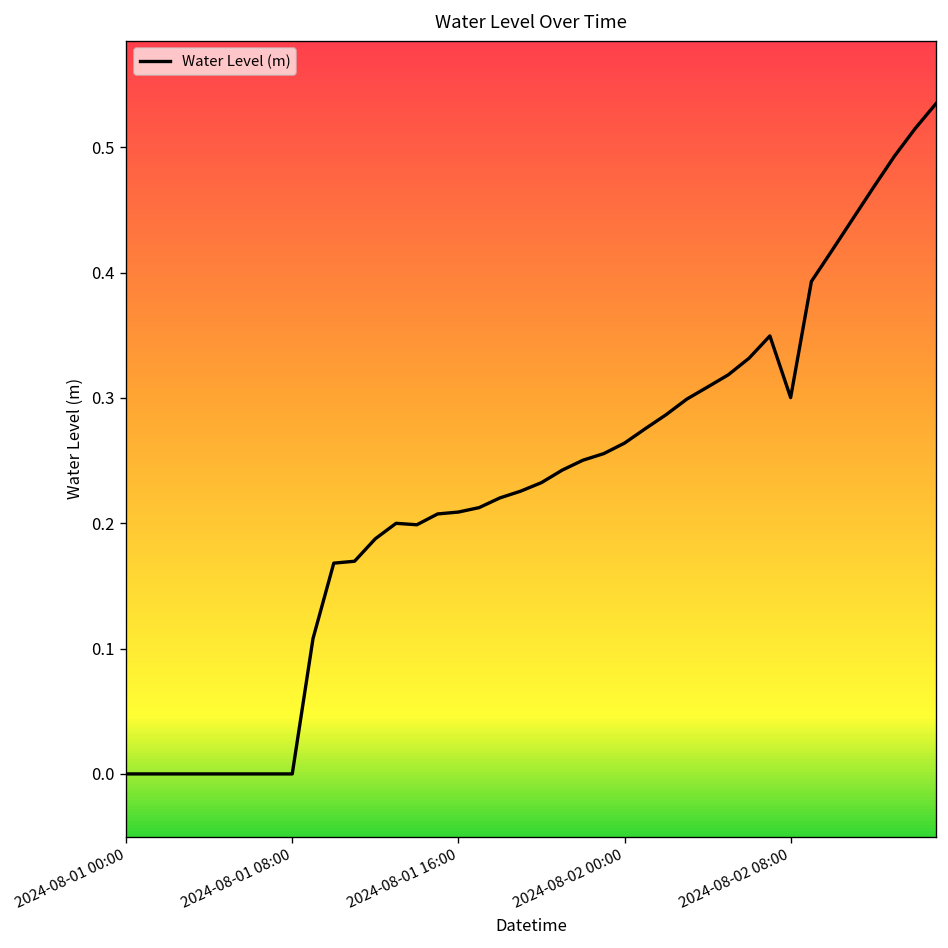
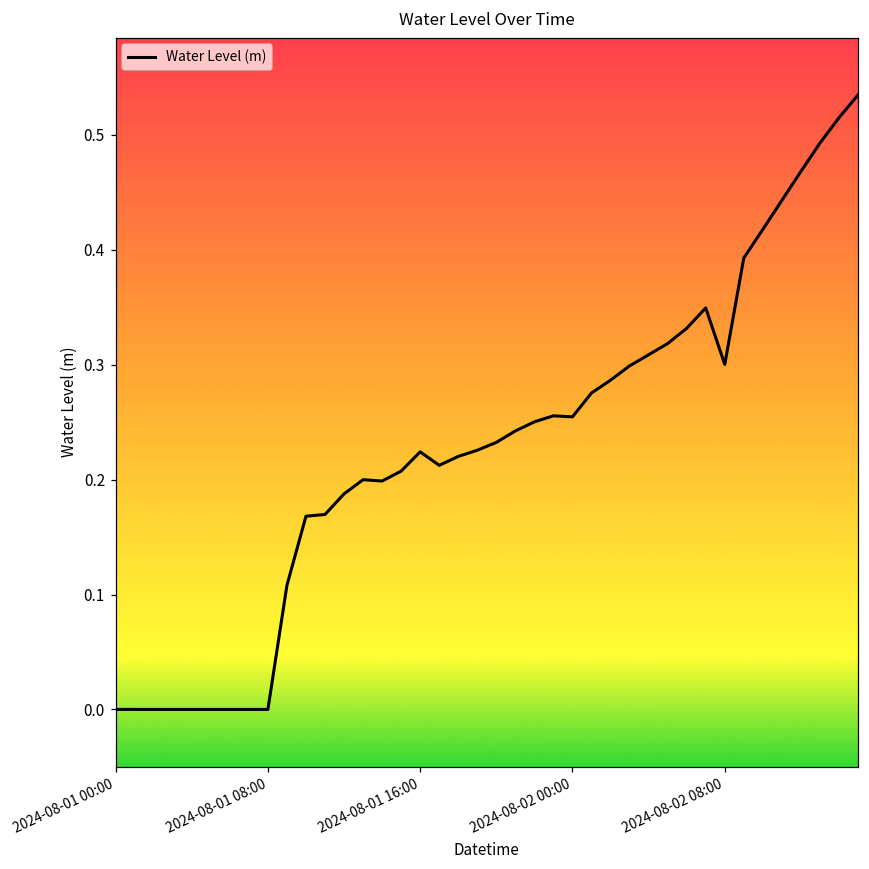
2024-08-01 16:00: 0.209 -> 0.224
2024-08-02 00:00: 0.264 -> 0.255
